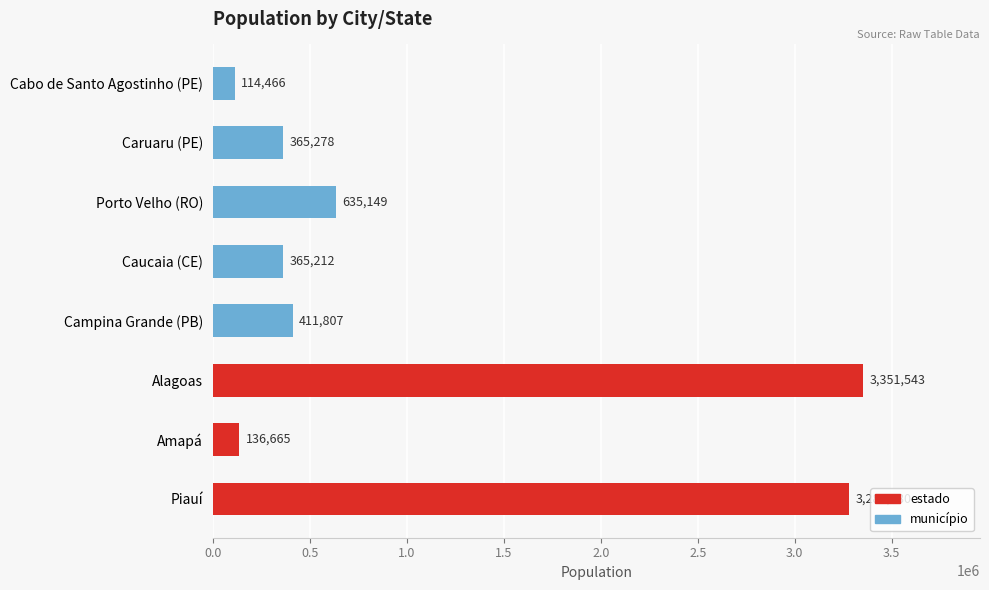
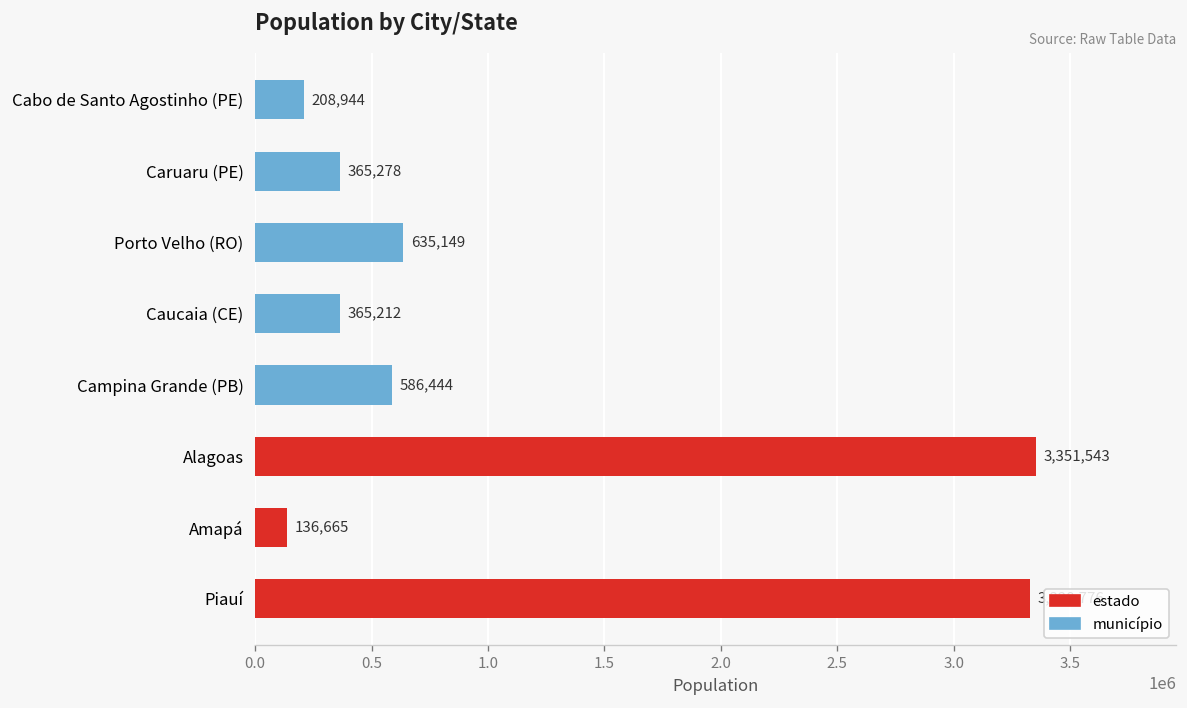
Cabo de Santo Agostinho (PE): 114,466 -> 208,944
Campina Grande (PB): 411,807 -> 586,444
Piauí: 3280000 -> 3330000
